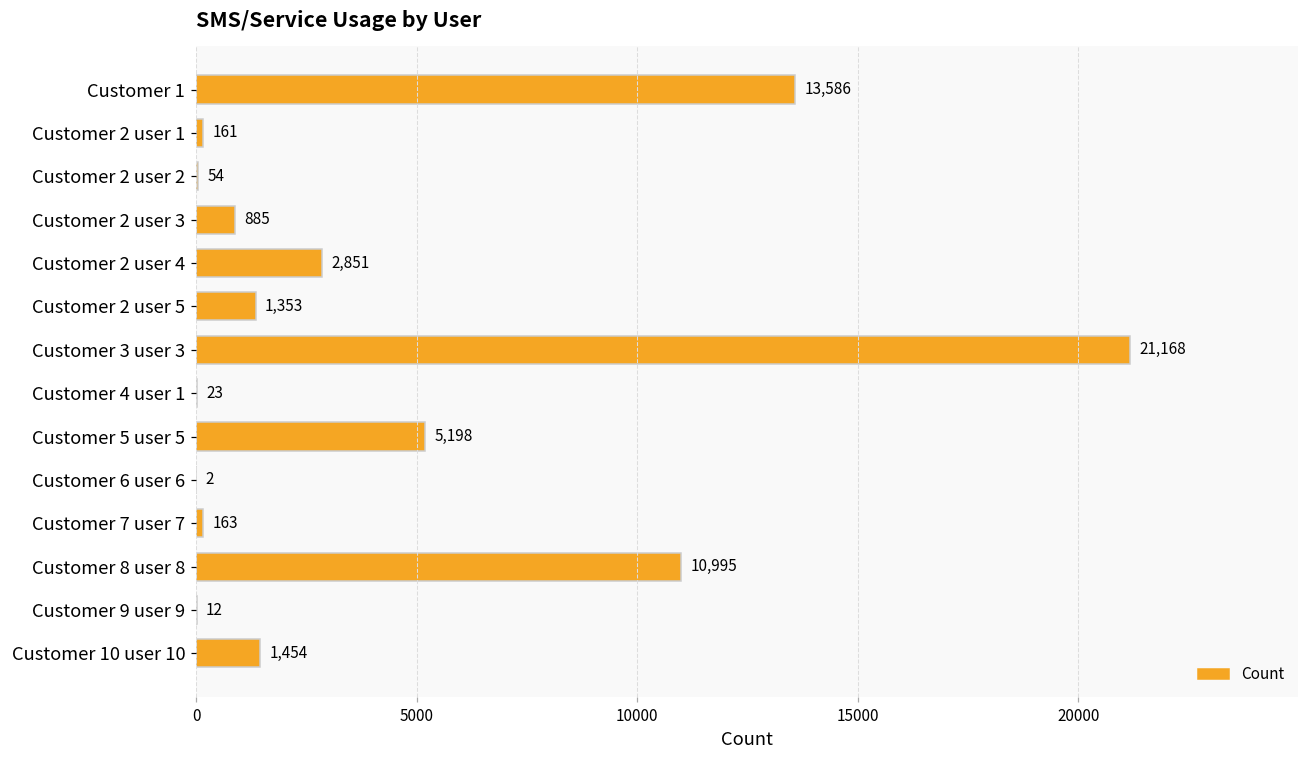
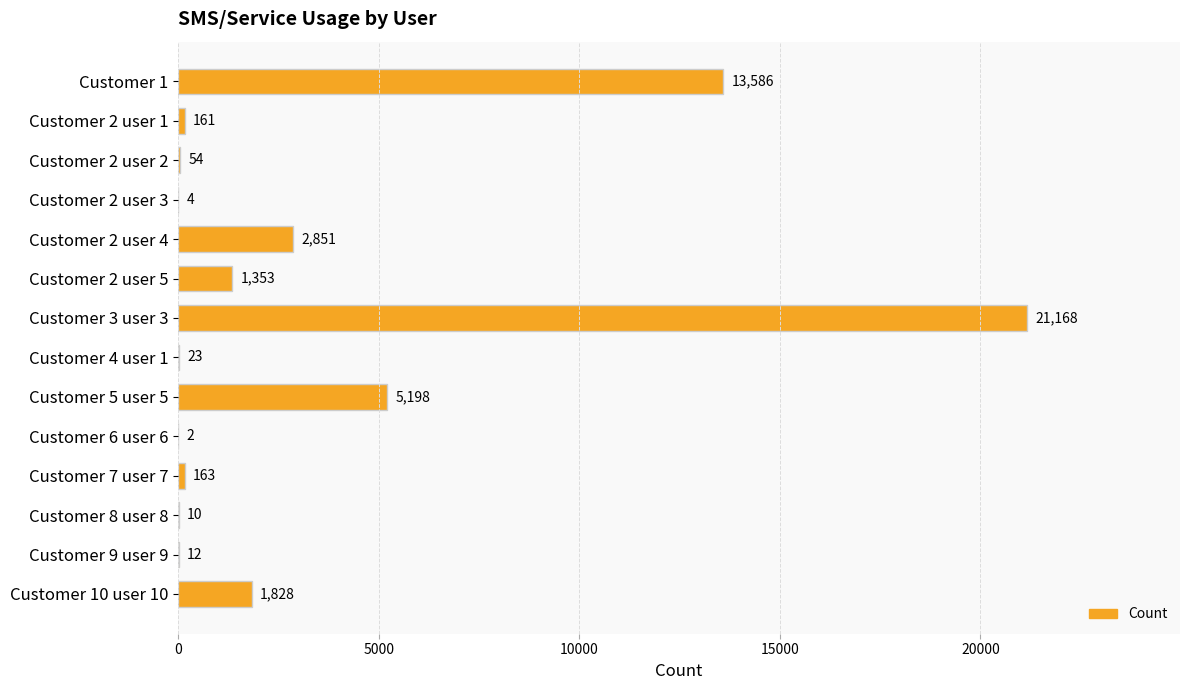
Customer 2 user 3: 885 -> 4
Customer 8 user 8: 10,995 -> 10
Customer 10 user 10: 1,454 -> 1,828
